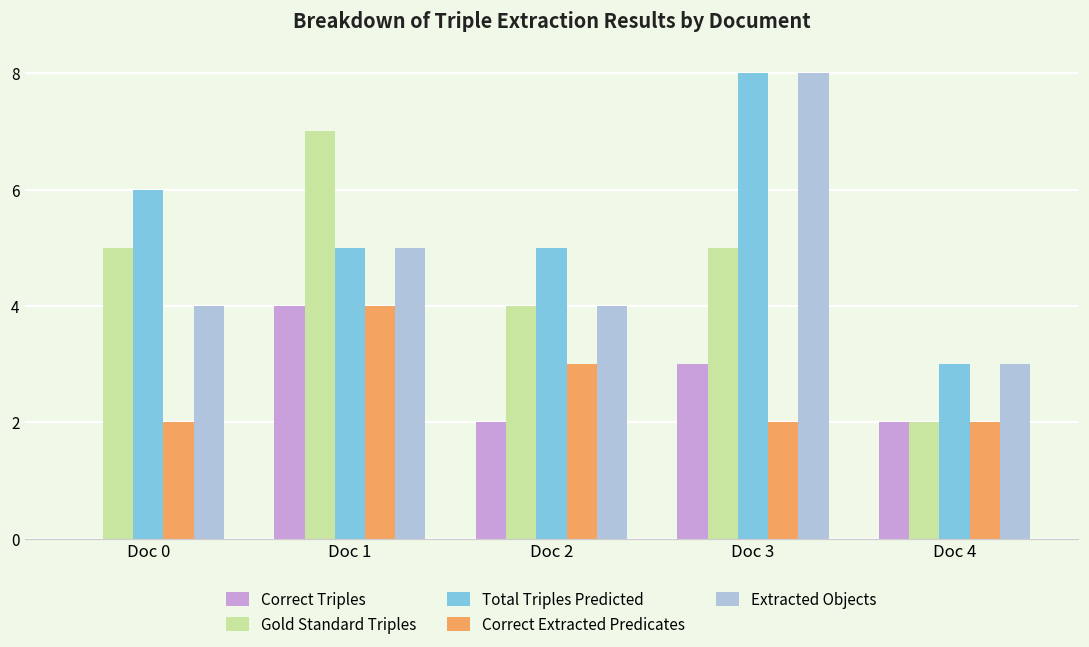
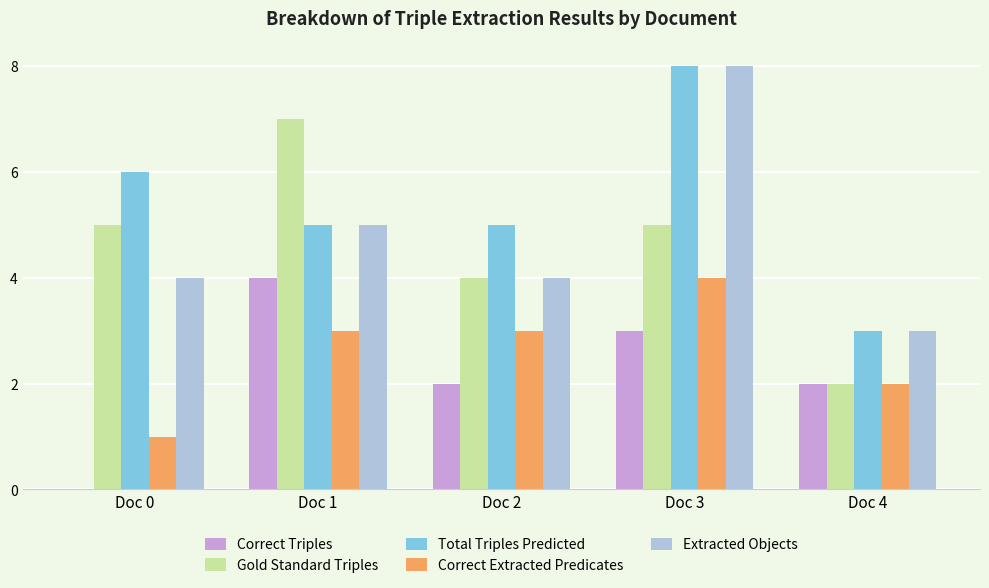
Correct Extracted Predicates, Doc 0: 2 -> 1
Correct Extracted Predicates, Doc 1: 4 -> 3
Correct Extracted Predicates, Doc 3: 2 -> 4
